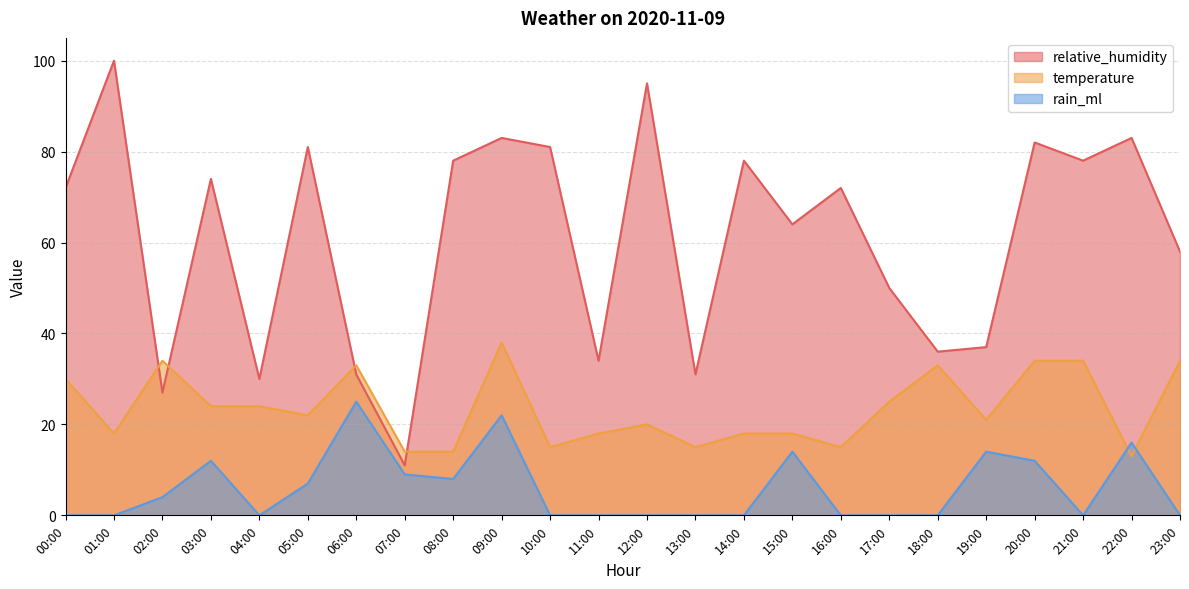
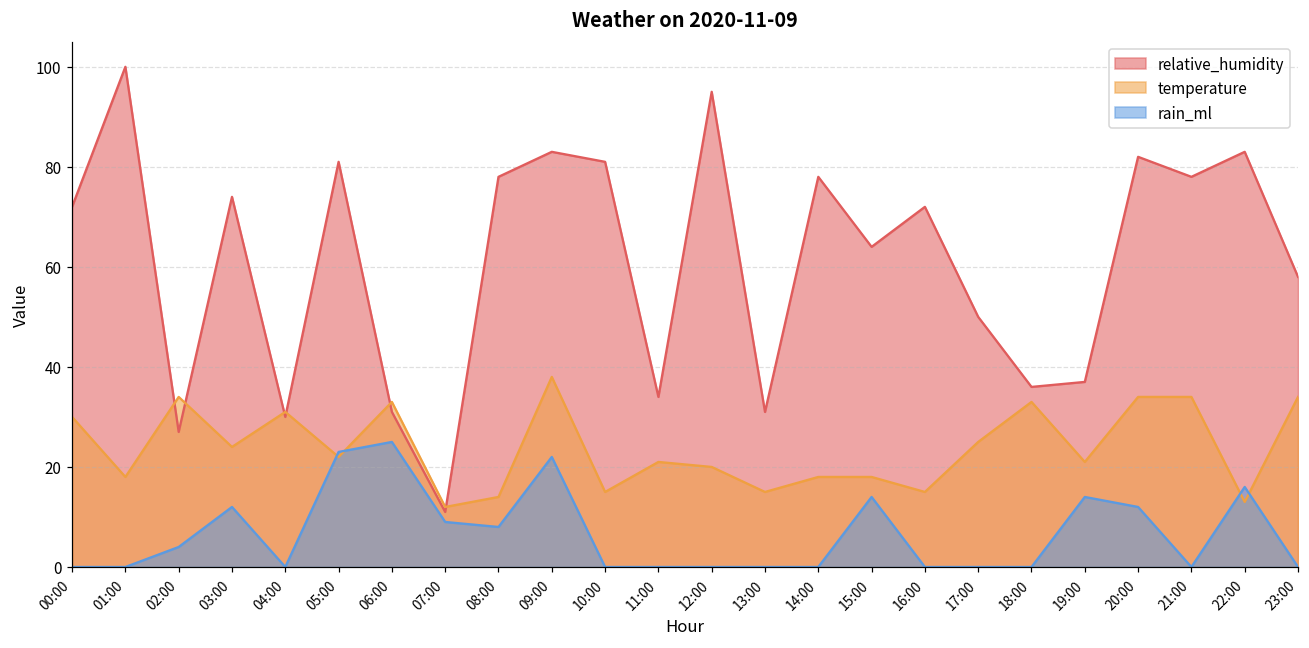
temperature, 04:00: 24 -> 31
rain_ml, 05:00: 7 -> 23
temperature, 07:00: 14 -> 12
temperature, 11:00: 18 -> 21
